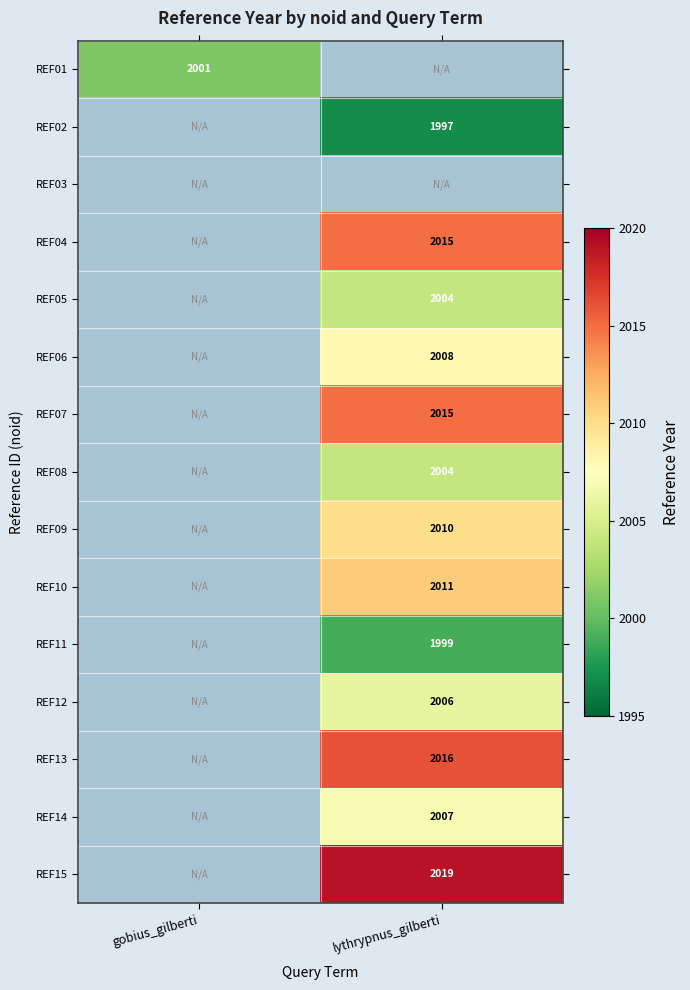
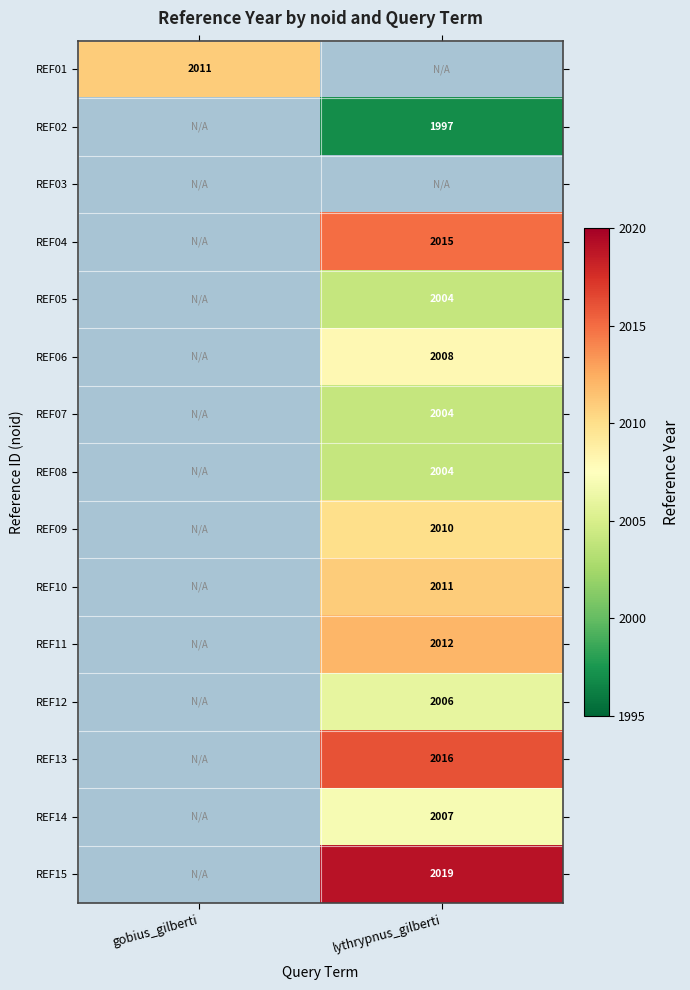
REF01, gobius_gilberti: 2001 -> 2011
REF07, lythrypnus_gilberti: 2015 -> 2004
REF11, lythrypnus_gilberti: 1999 -> 2012
